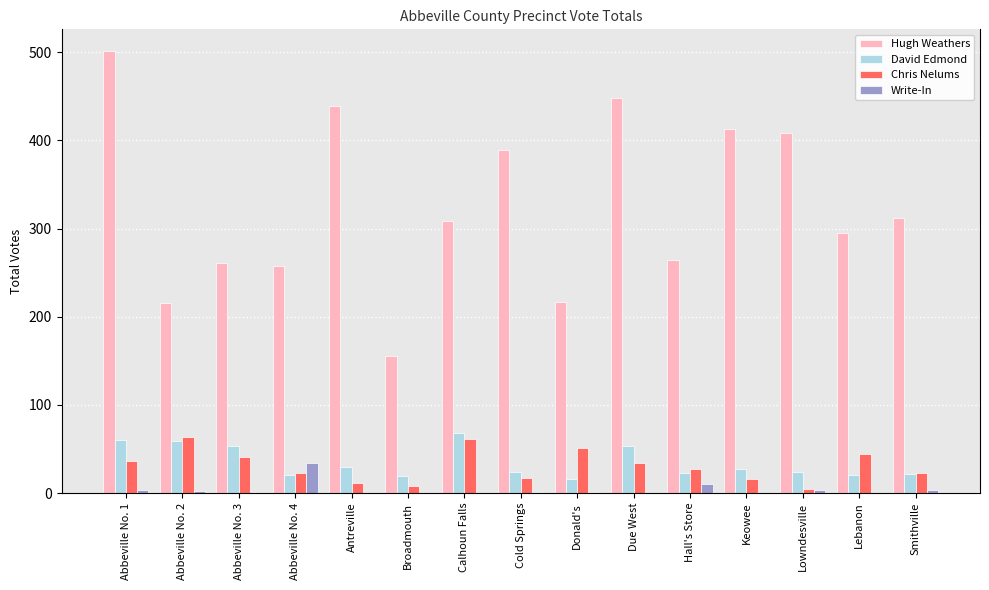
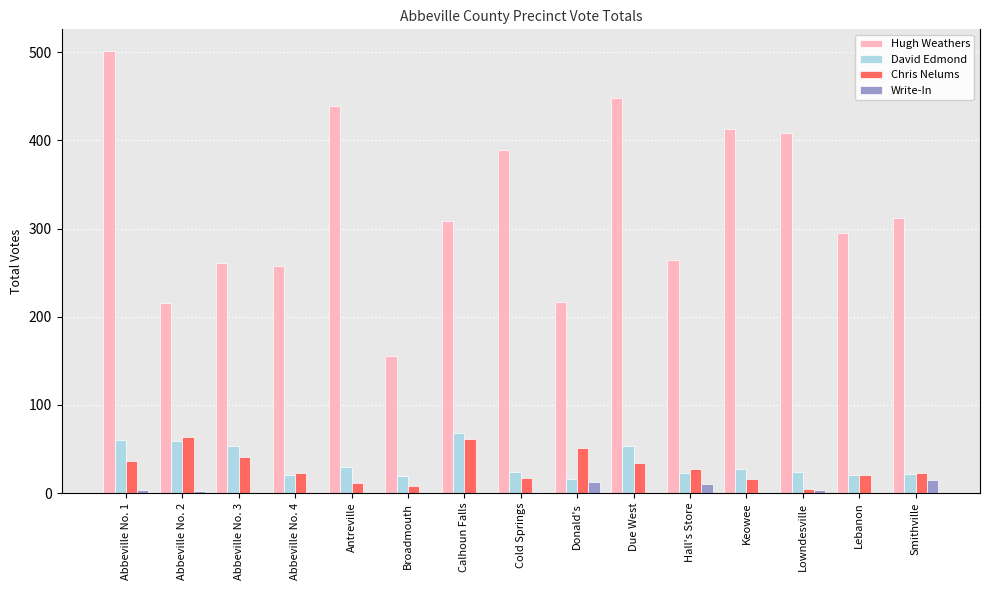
Write-In, Abbeville No. 4: 30 -> 0
Write-In, Donald's: 0 -> 10
Chris Nelums, Lebanon: 40 -> 20
Write-In, Smithville: 0 -> 20
